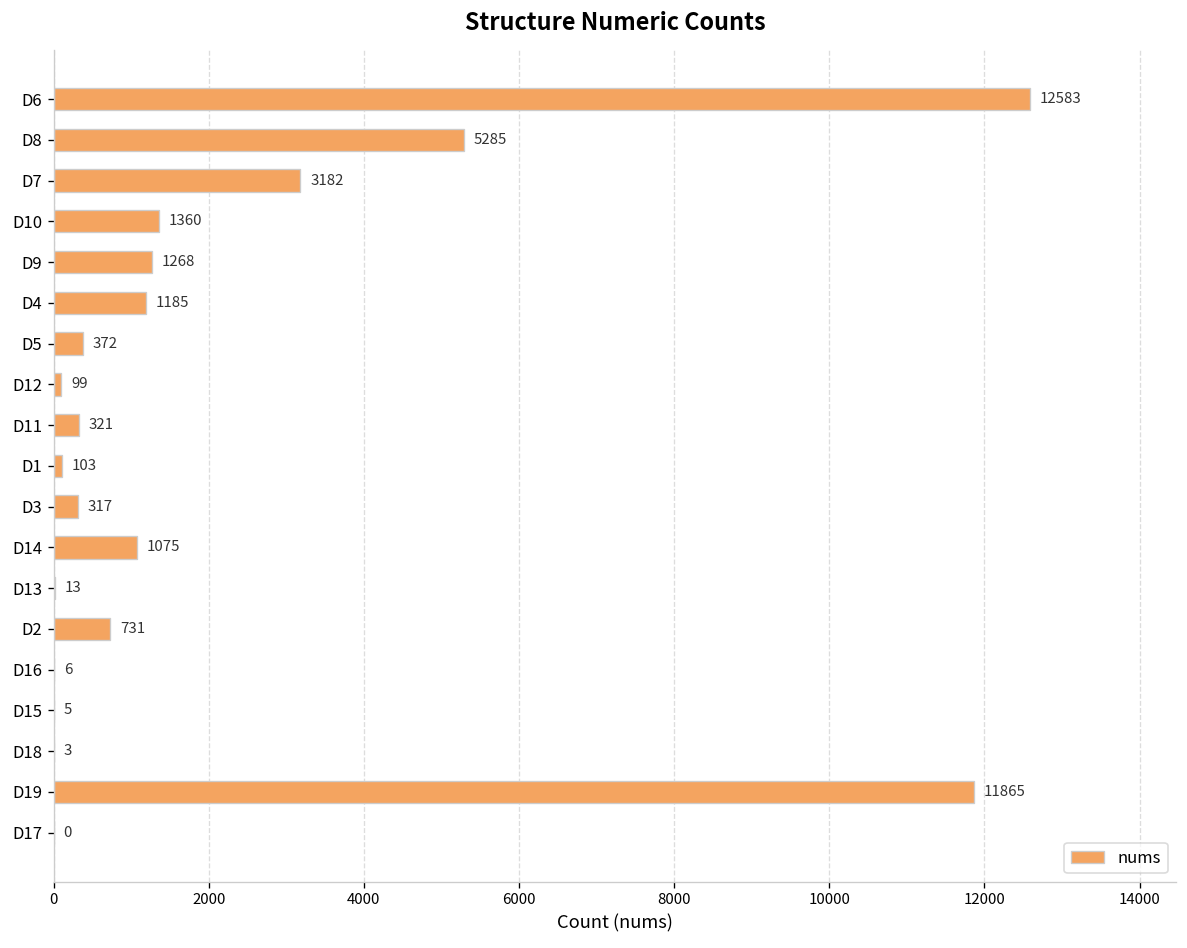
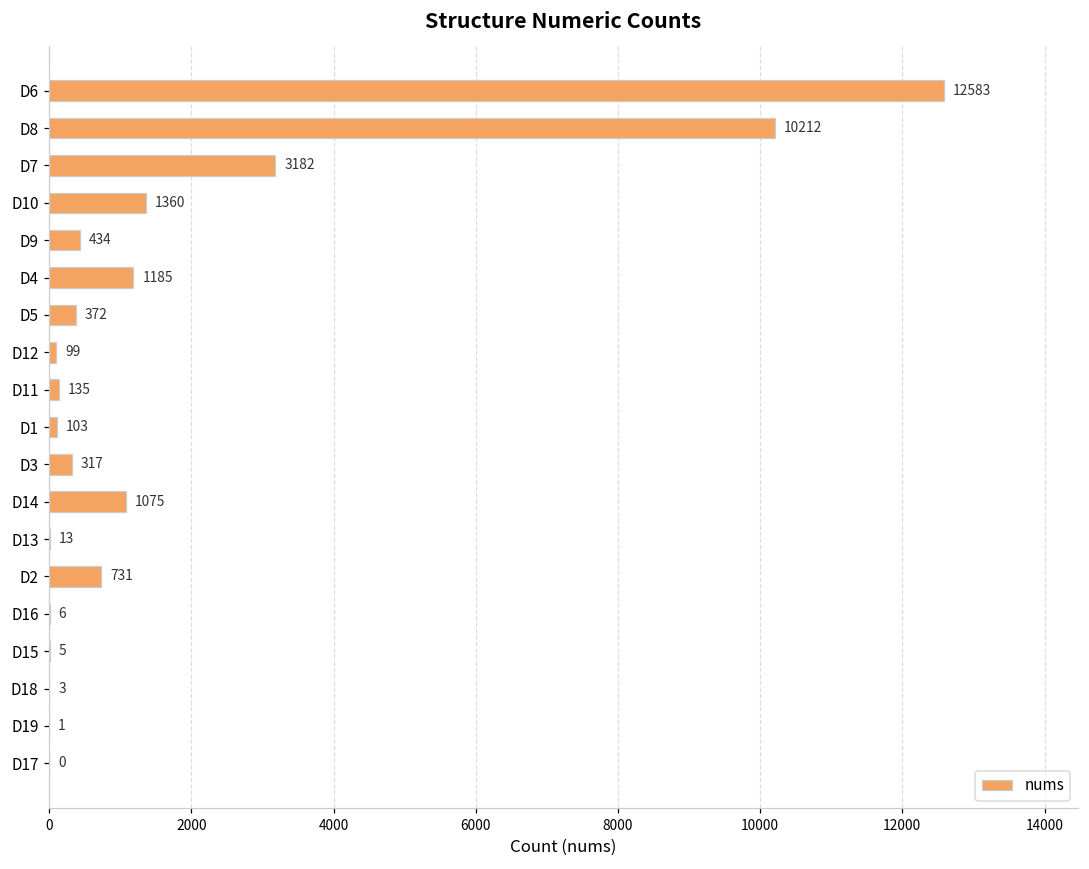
D8: 5285 -> 10212
D9: 1268 -> 434
D11: 321 -> 135
D19: 11865 -> 1
